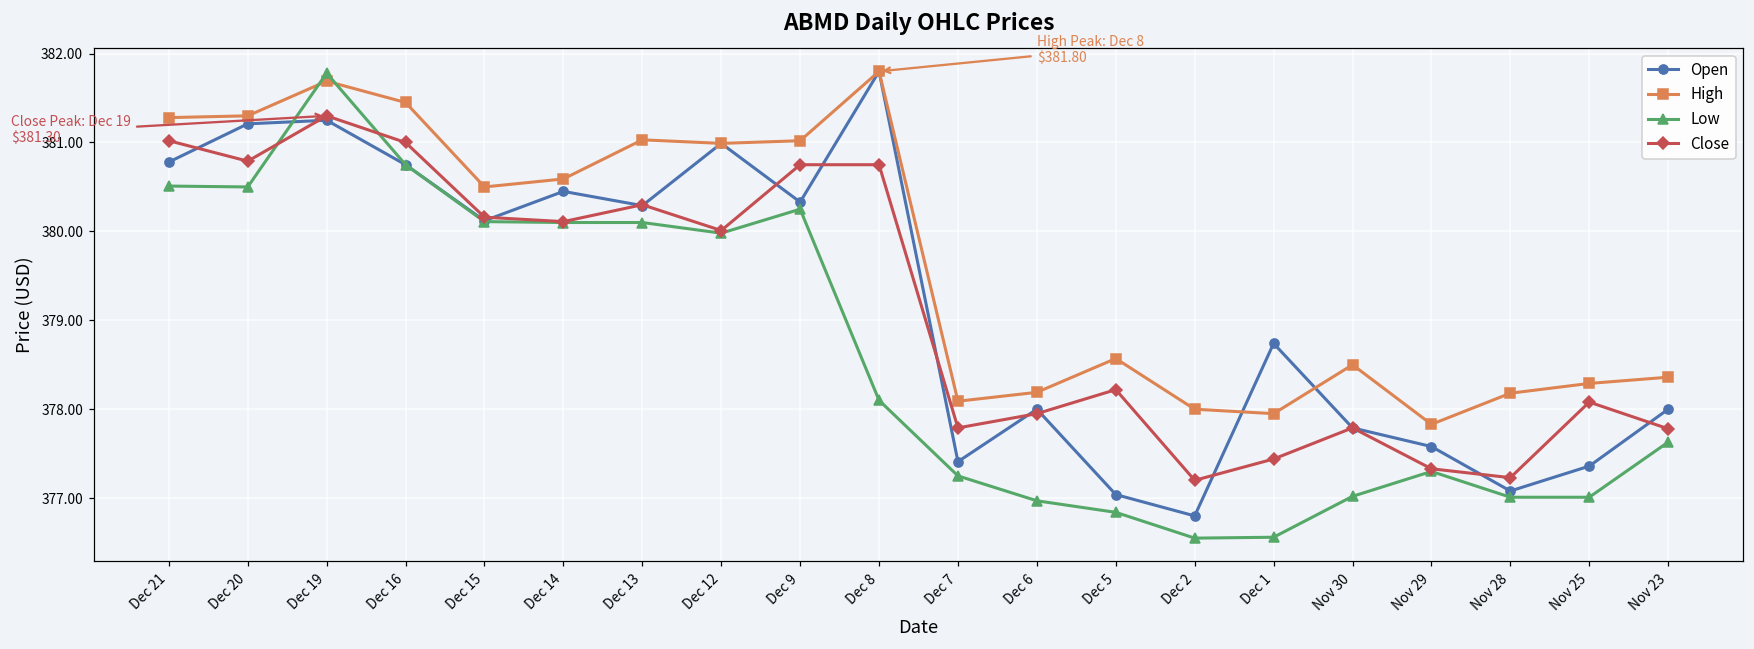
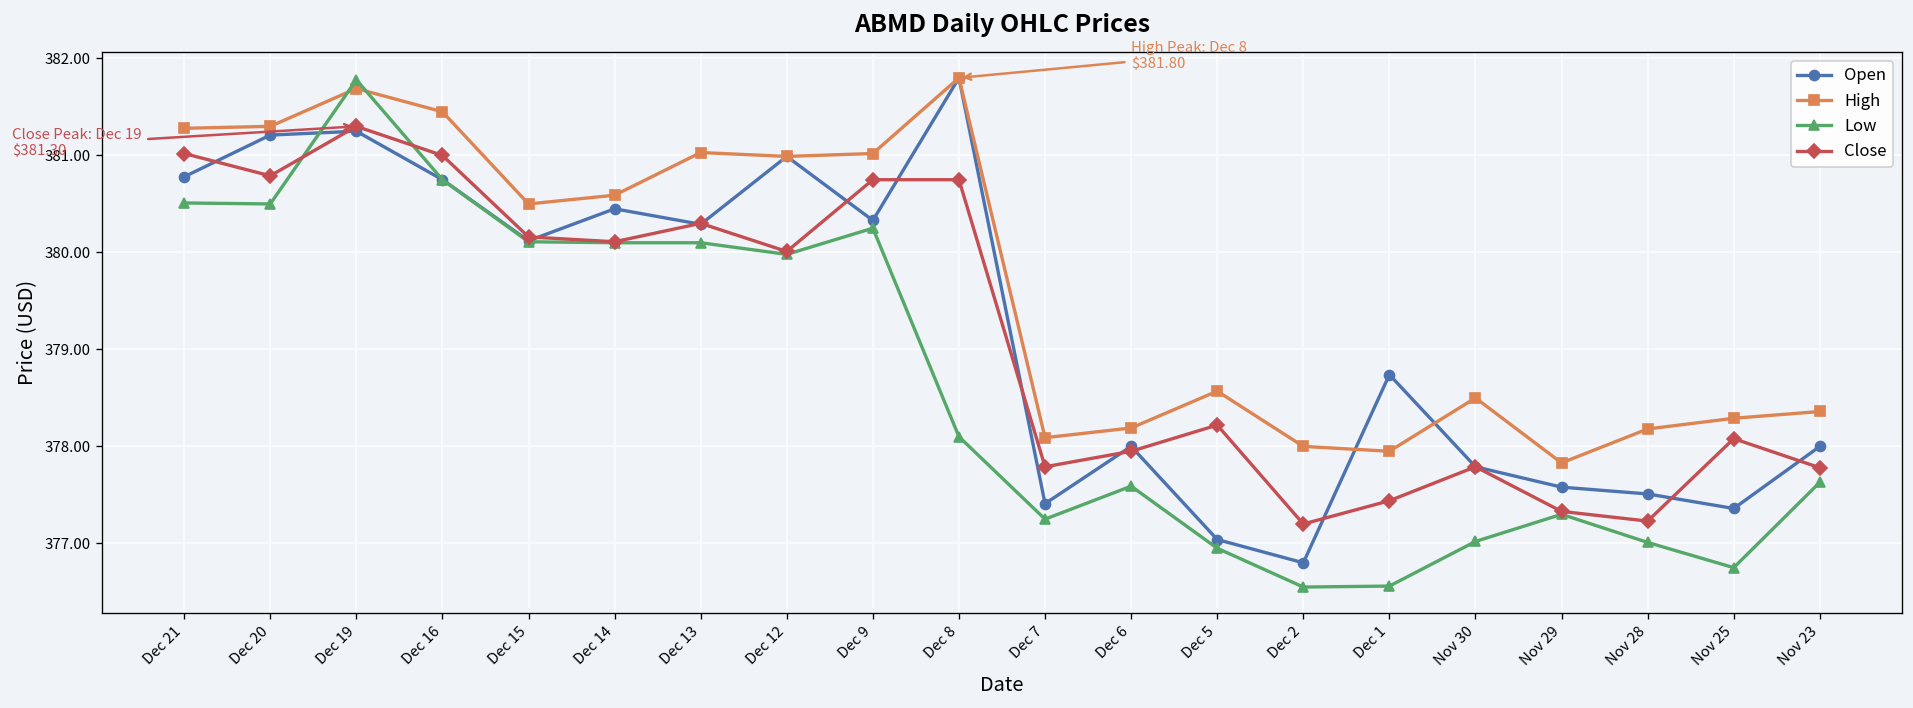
Low, Dec 6: 377.0 -> 377.6
Low, Dec 5: 376.8 -> 377.0
Open, Nov 28: 377.1 -> 377.5
Low, Nov 25: 377.0 -> 376.8
